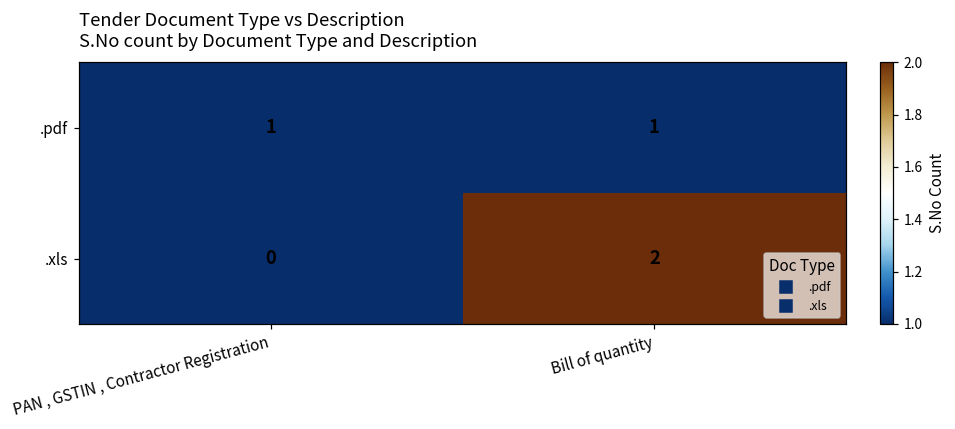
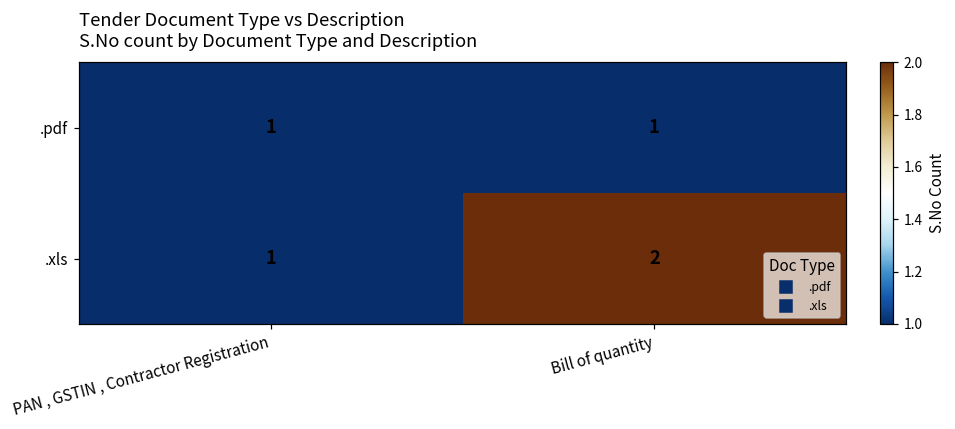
.xls, PAN , GSTIN , Contractor Registration: 0 -> 1
